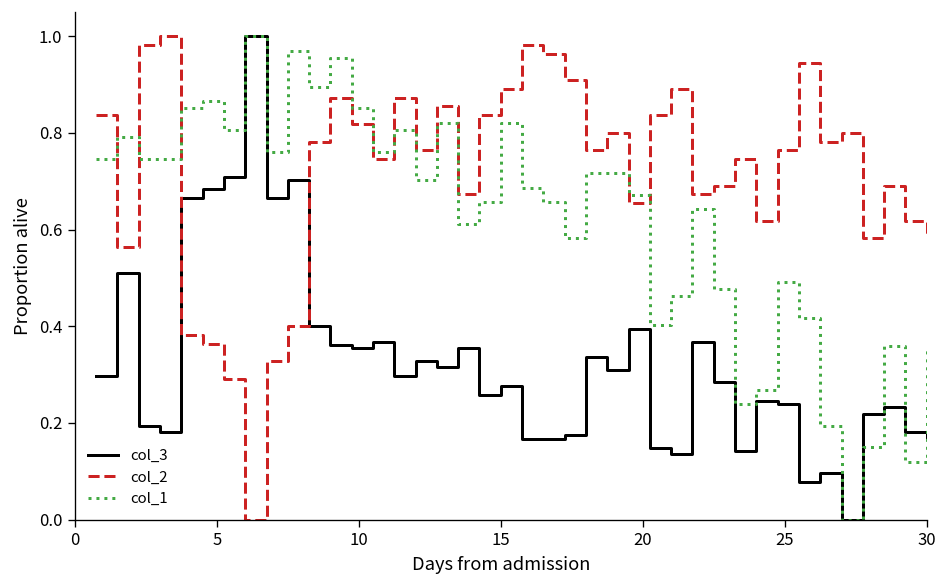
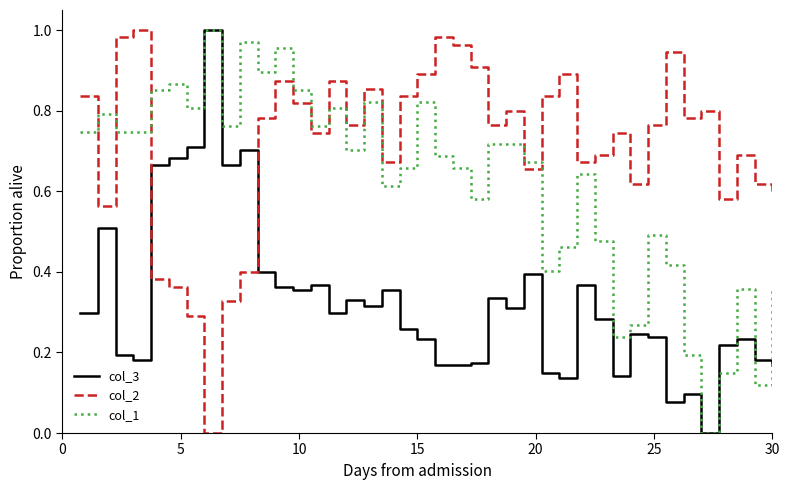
col_3, 15: 0.28 -> 0.23
